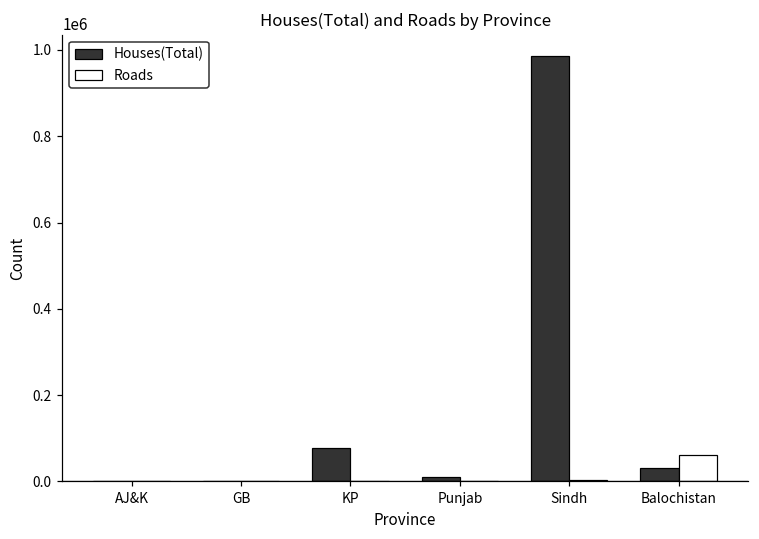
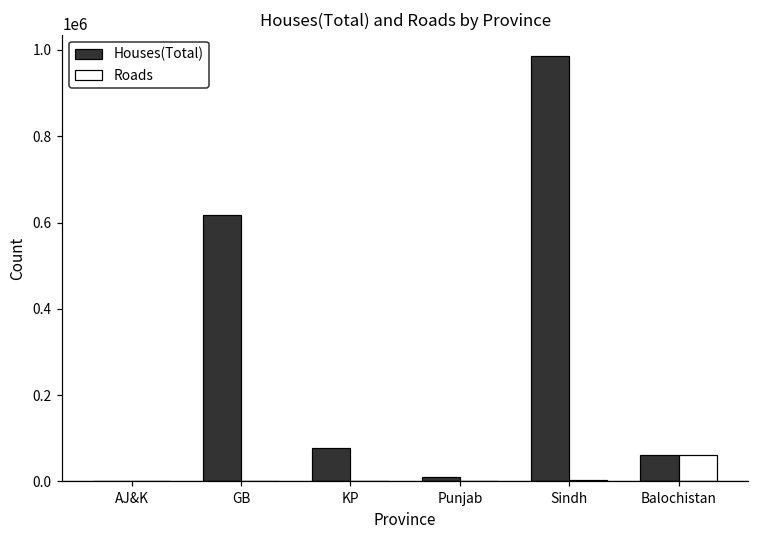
Houses(Total), GB: 0 -> 620000
Houses(Total), Balochistan: 30000 -> 60000
